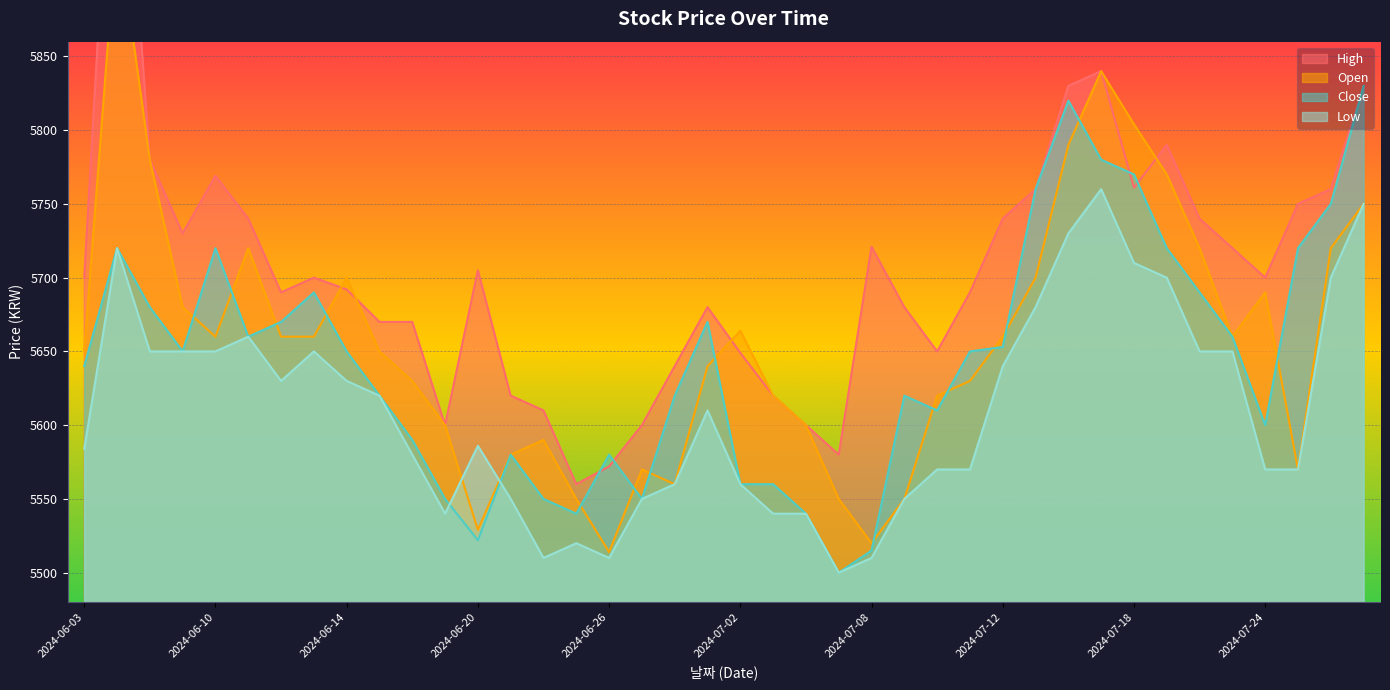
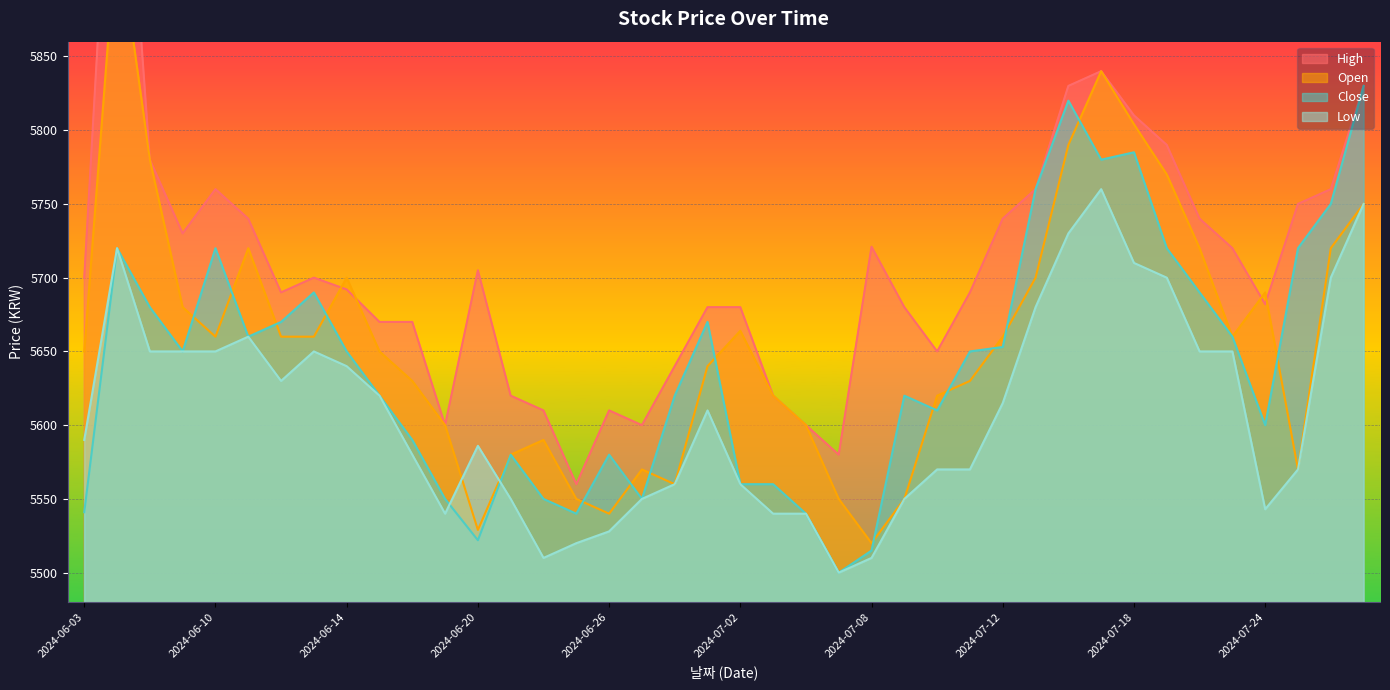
Close, 2024-06-03: 5640 -> 5541
Low, 2024-06-03: 5584 -> 5590
High, 2024-06-10: 5769 -> 5760
Low, 2024-06-14: 5630 -> 5640
High, 2024-06-26: 5572 -> 5610
Open, 2024-06-26: 5514 -> 5540
Low, 2024-06-26: 5510 -> 5528
High, 2024-07-02: 5649 -> 5680
Low, 2024-07-12: 5640 -> 5615
High, 2024-07-18: 5761 -> 5810
Close, 2024-07-18: 5770 -> 5785
High, 2024-07-24: 5700 -> 5682
Low, 2024-07-24: 5570 -> 5543
